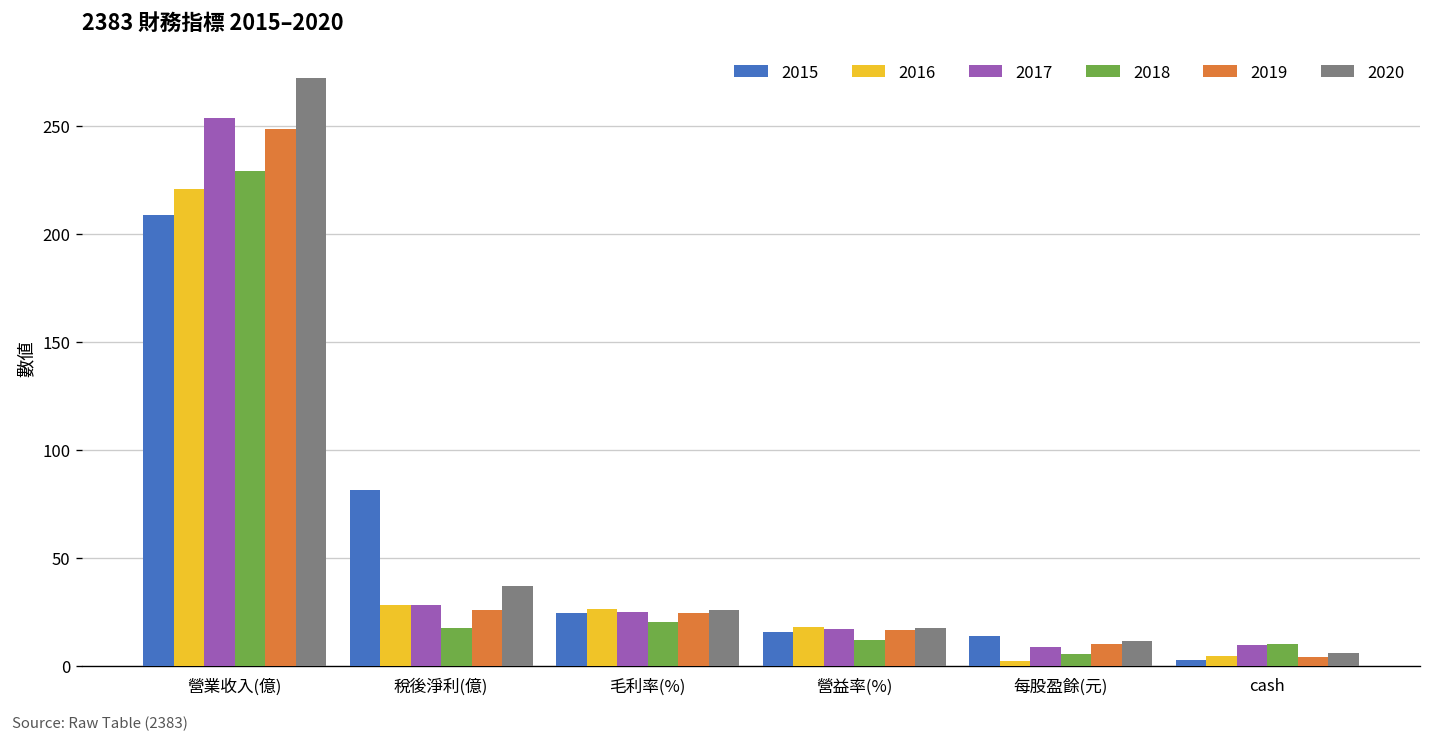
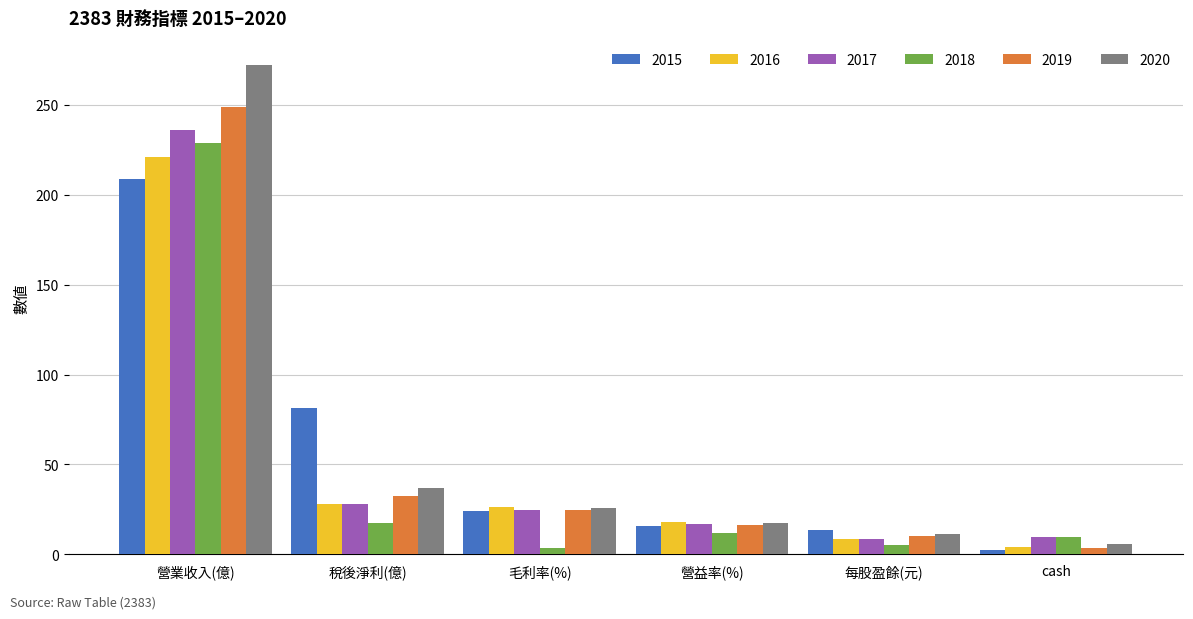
2017, 營業收入(億): 254 -> 236
2019, 稅後淨利(億): 26 -> 32
2018, 毛利率(%): 20 -> 4
2016, 每股盈餘(元): 2 -> 9
